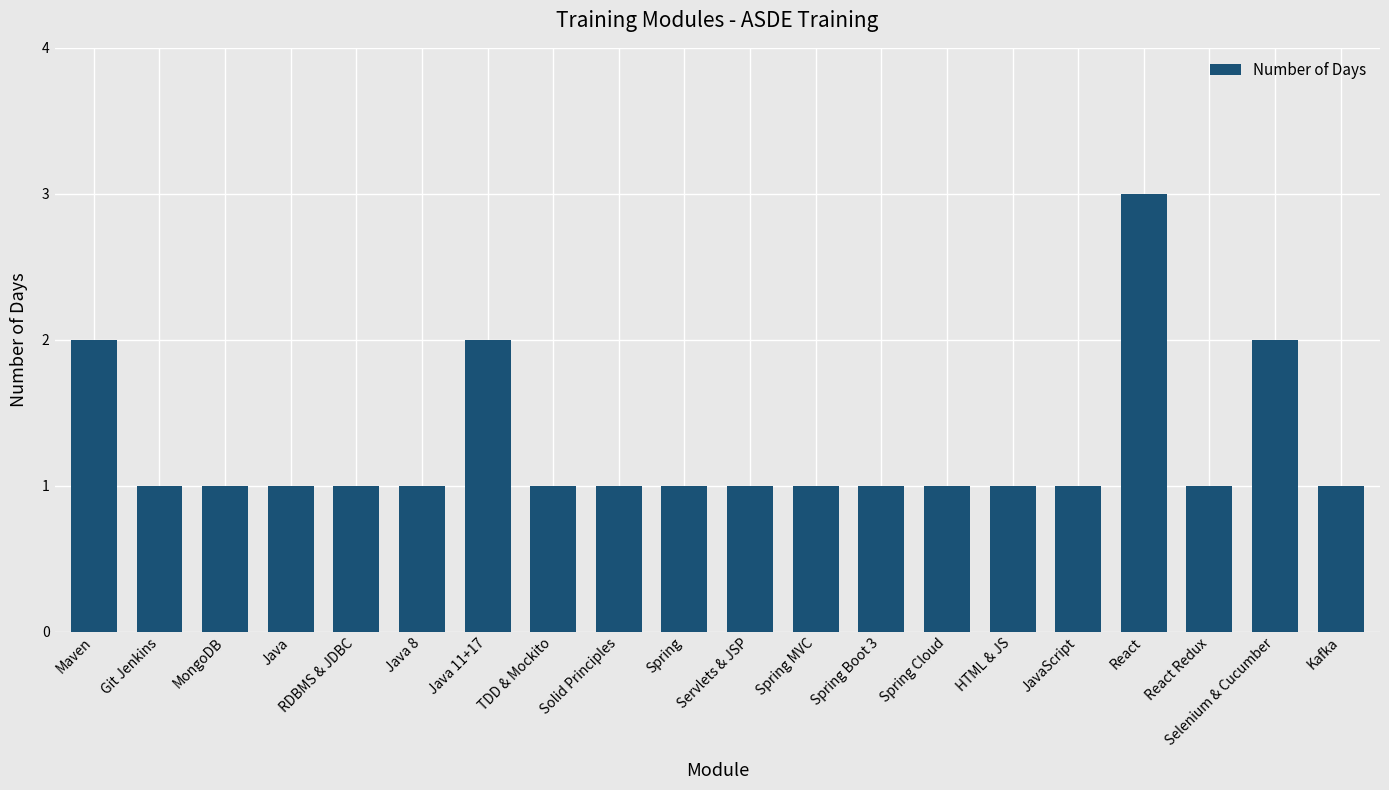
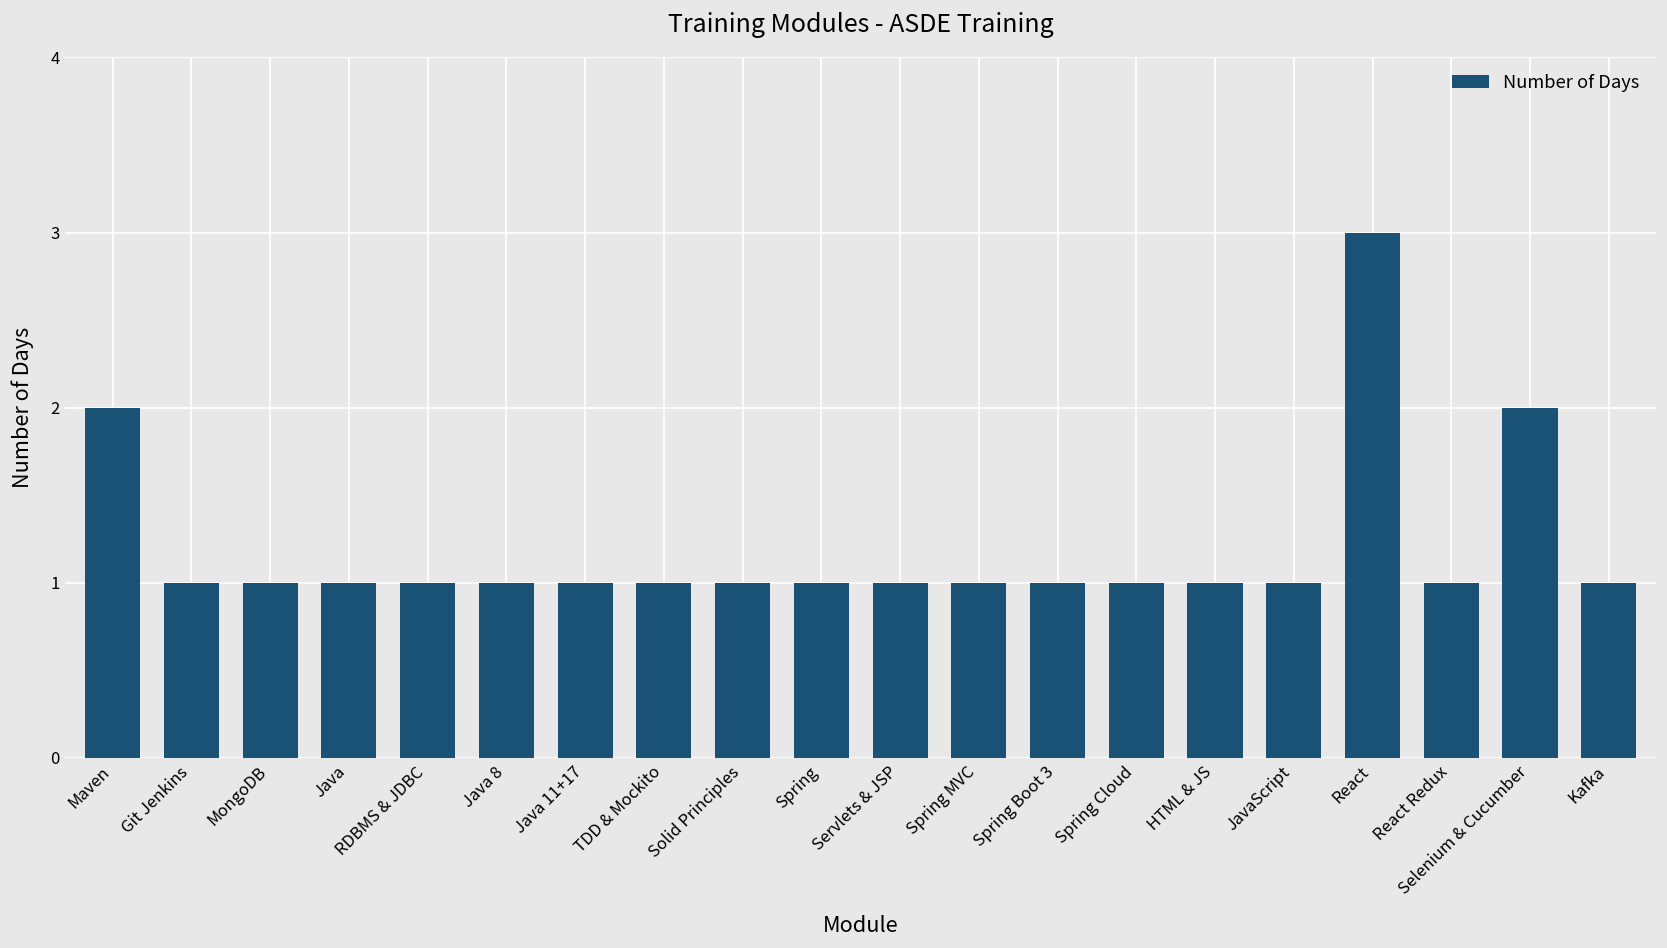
Java 11+17: 2 -> 1
